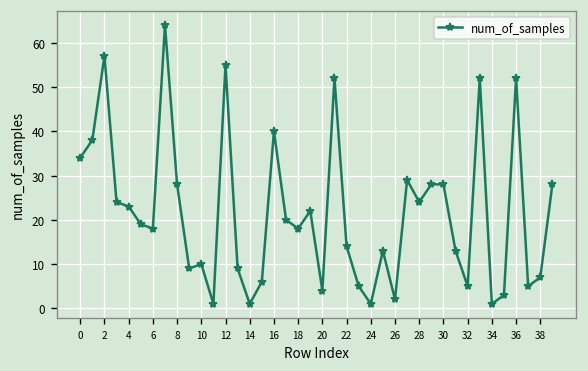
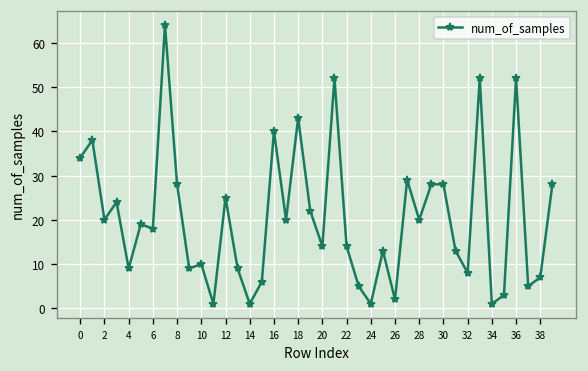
2: 57 -> 20
4: 23 -> 9
12: 55 -> 25
18: 18 -> 43
20: 4 -> 14
28: 24 -> 20
32: 5 -> 8
